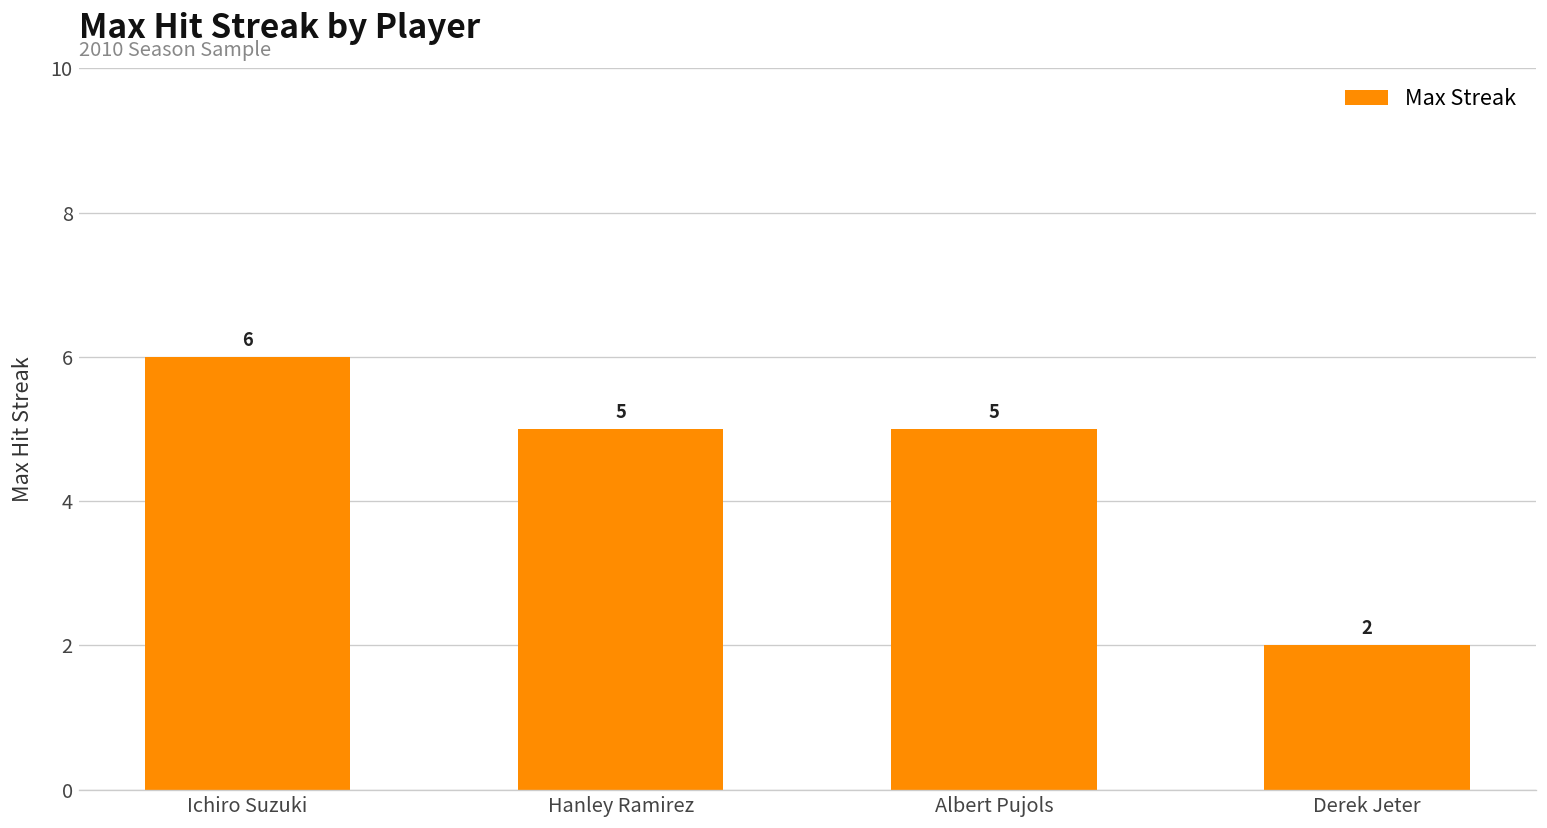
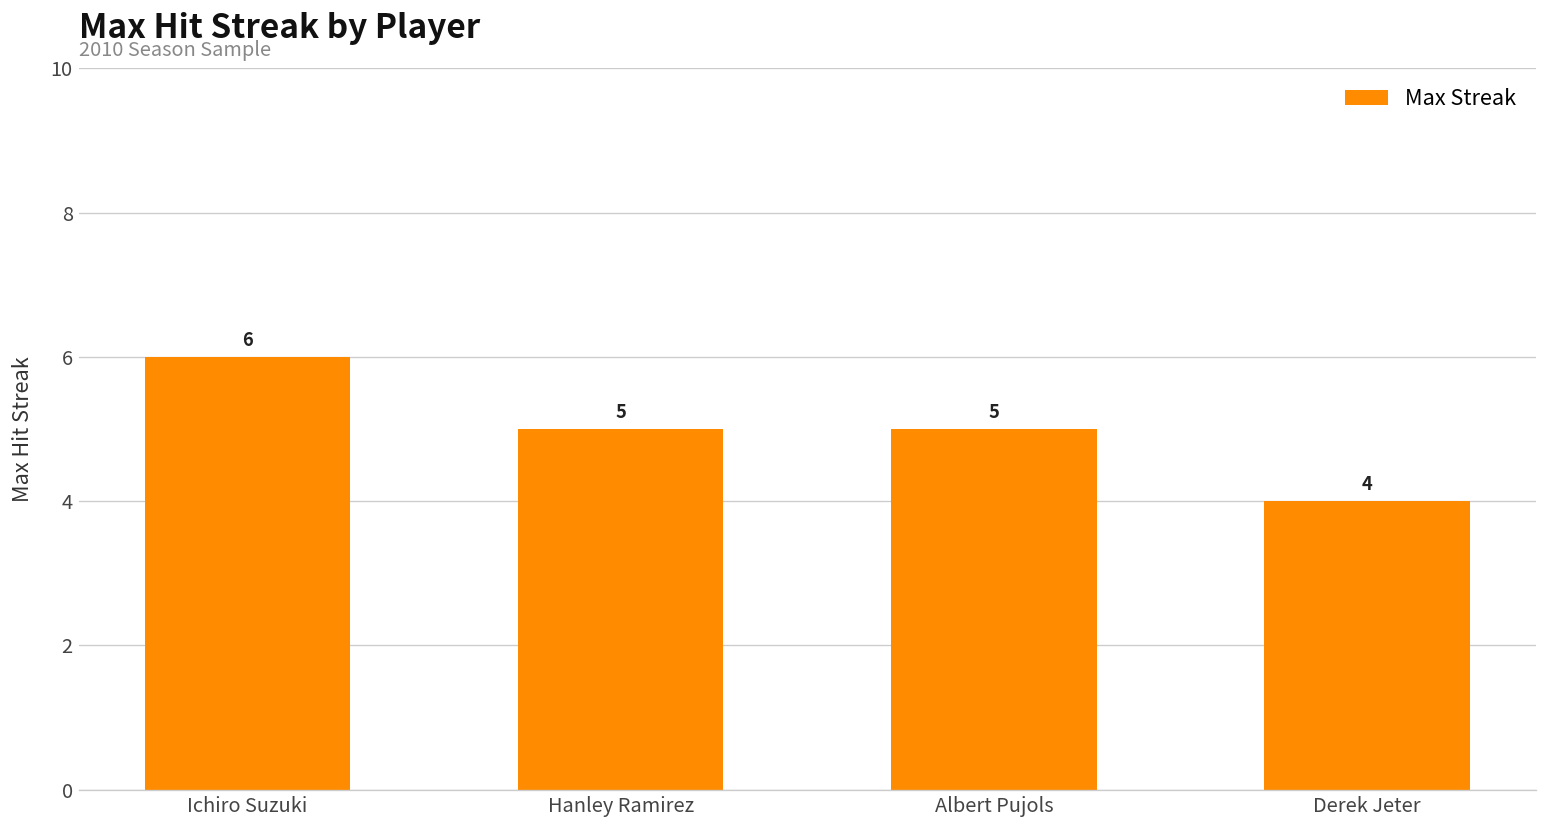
Derek Jeter: 2 -> 4
